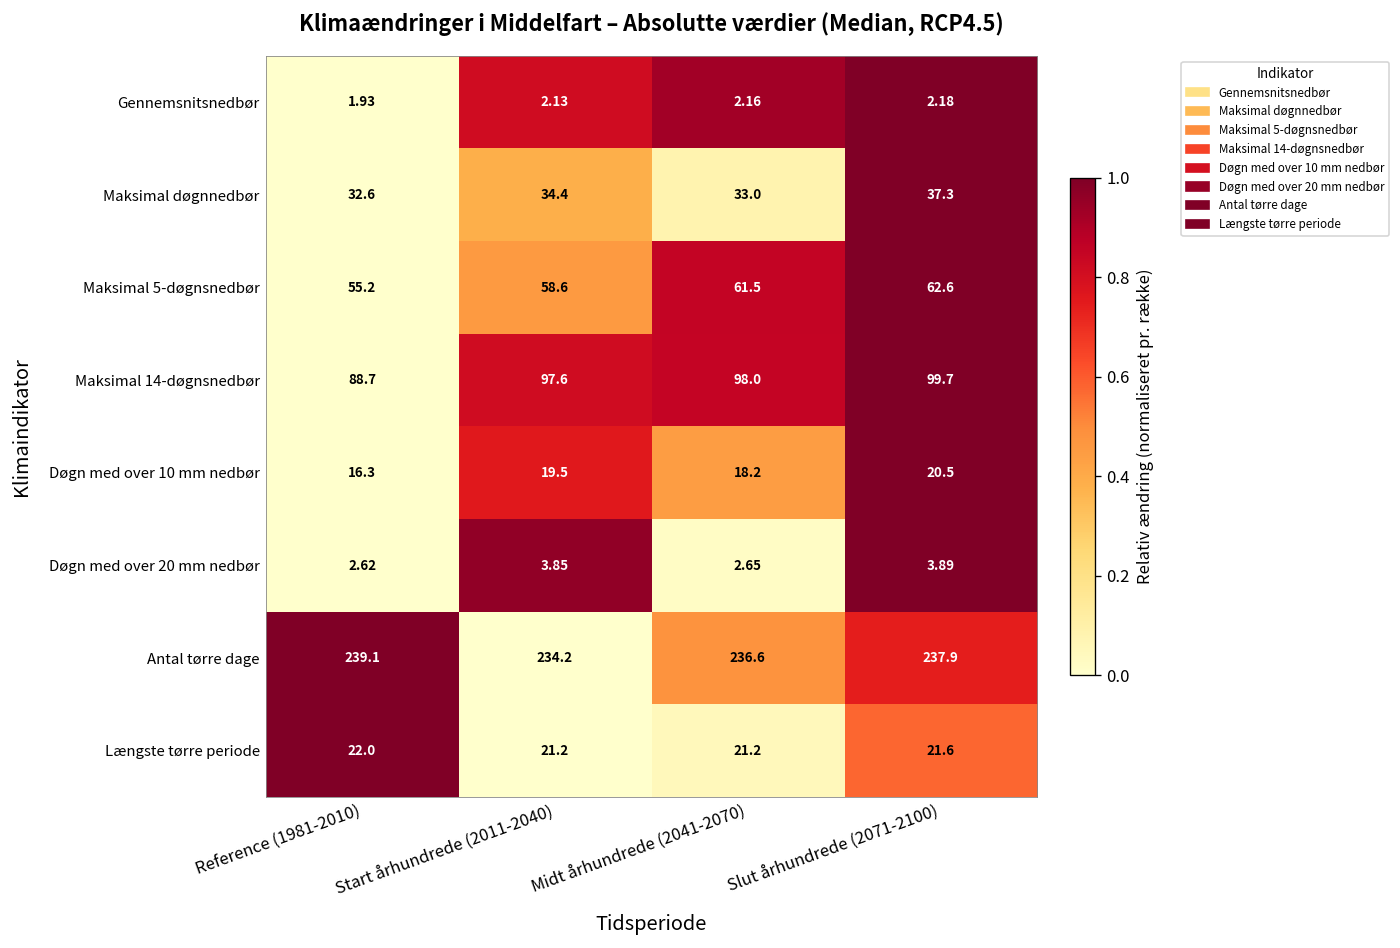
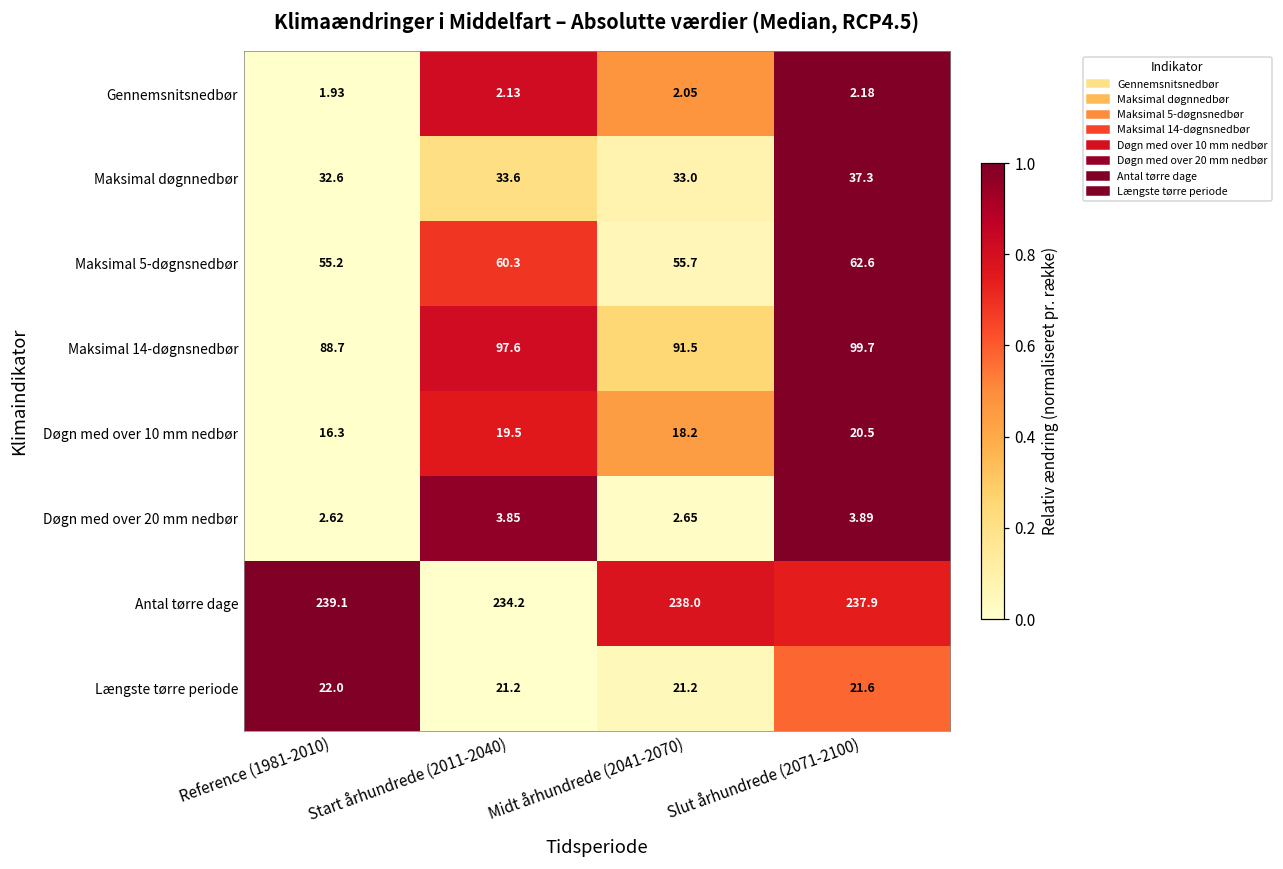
Gennemsnitsnedbør, Midt århundrede (2041-2070): 2.16 -> 2.05
Maksimal døgnnedbør, Start århundrede (2011-2040): 34.4 -> 33.6
Maksimal 5-døgnsnedbør, Start århundrede (2011-2040): 58.6 -> 60.3
Maksimal 5-døgnsnedbør, Midt århundrede (2041-2070): 61.5 -> 55.7
Maksimal 14-døgnsnedbør, Midt århundrede (2041-2070): 98.0 -> 91.5
Antal tørre dage, Midt århundrede (2041-2070): 236.6 -> 238.0
